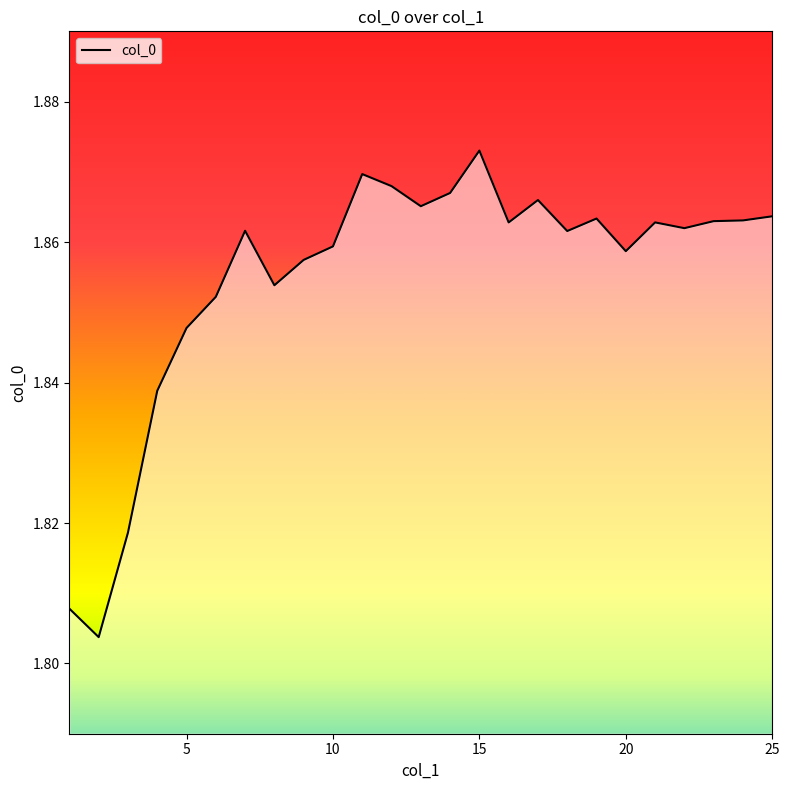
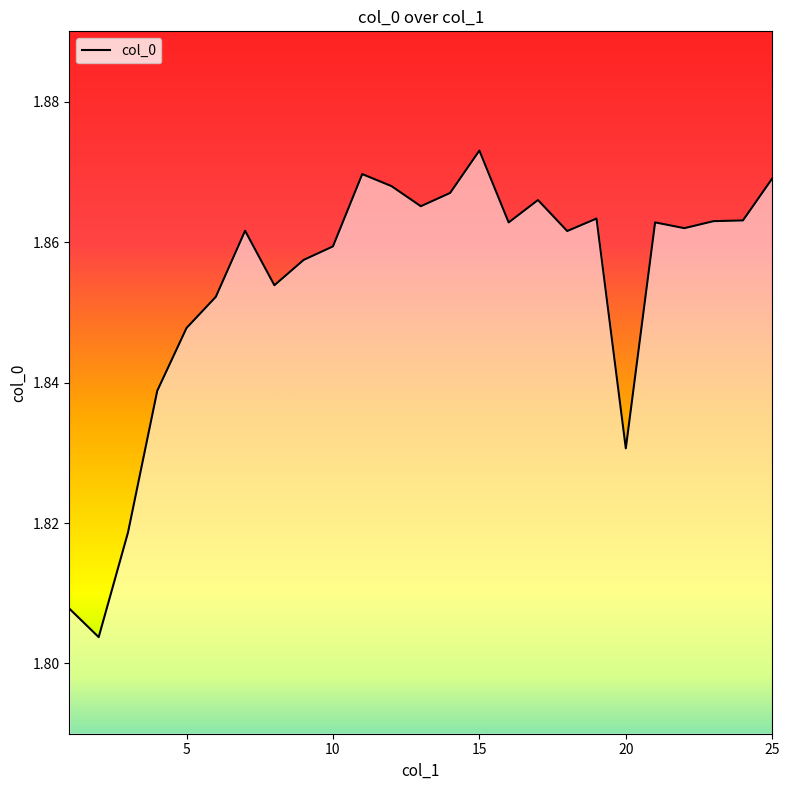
20: 1.859 -> 1.831
25: 1.864 -> 1.869
